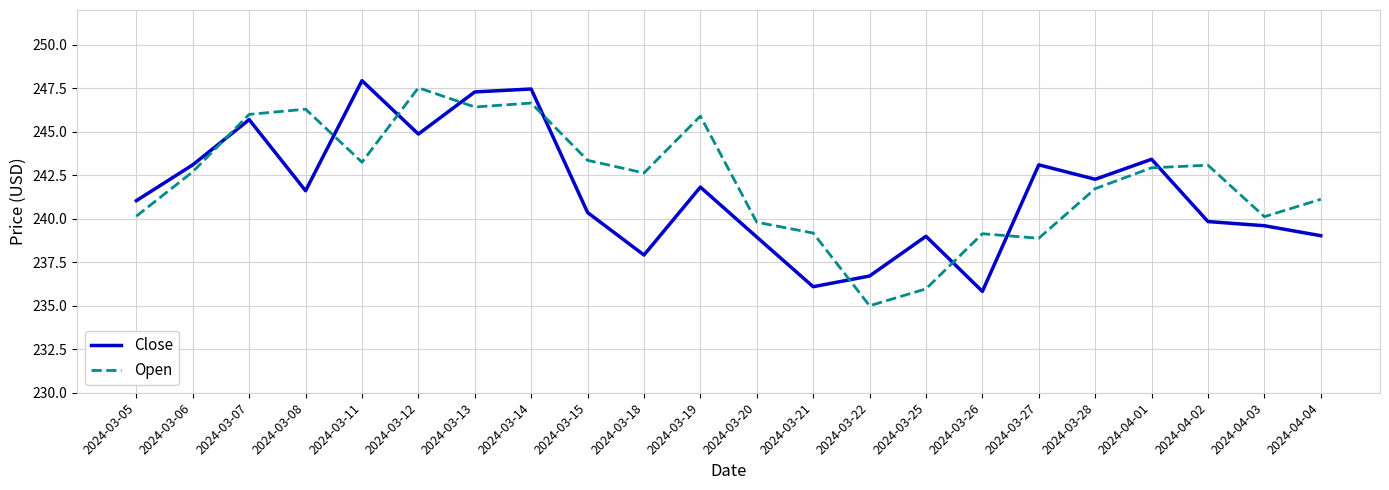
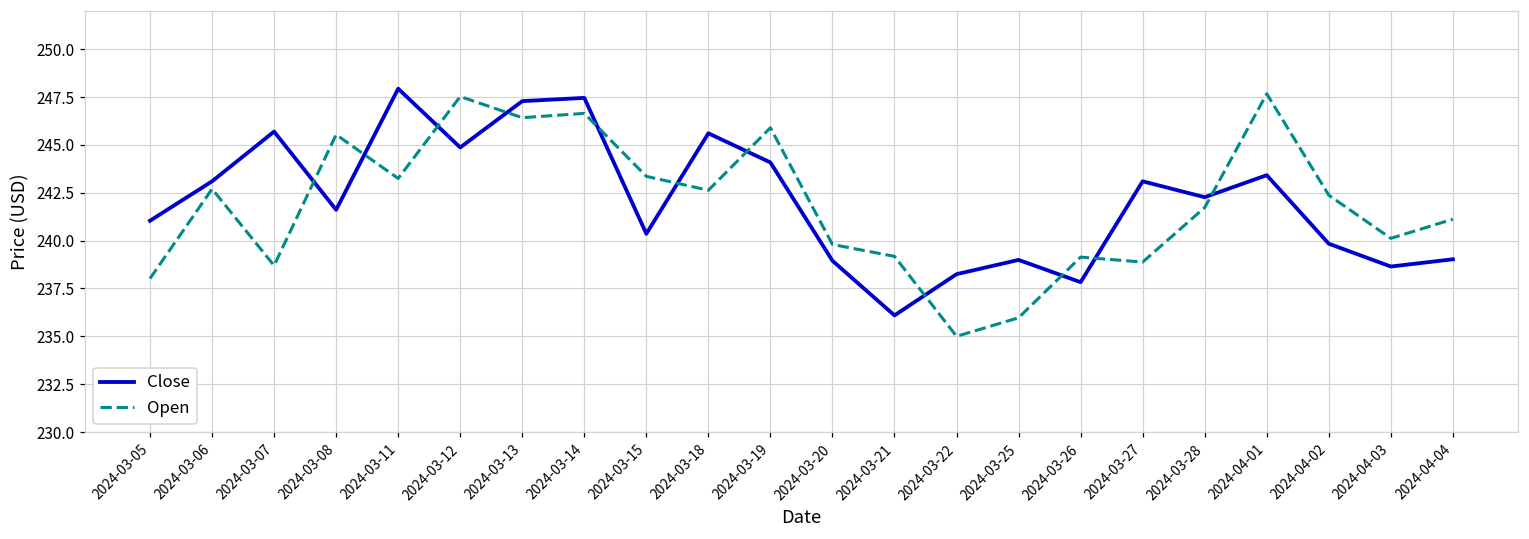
Open, 2024-03-05: 240.1 -> 238.0
Open, 2024-03-07: 246.0 -> 238.7
Open, 2024-03-08: 246.3 -> 245.5
Close, 2024-03-18: 237.9 -> 245.6
Close, 2024-03-19: 241.8 -> 244.1
Close, 2024-03-22: 236.7 -> 238.2
Close, 2024-03-26: 235.8 -> 237.8
Open, 2024-04-01: 242.9 -> 247.7
Open, 2024-04-02: 243.1 -> 242.4
Close, 2024-04-03: 239.6 -> 238.6
